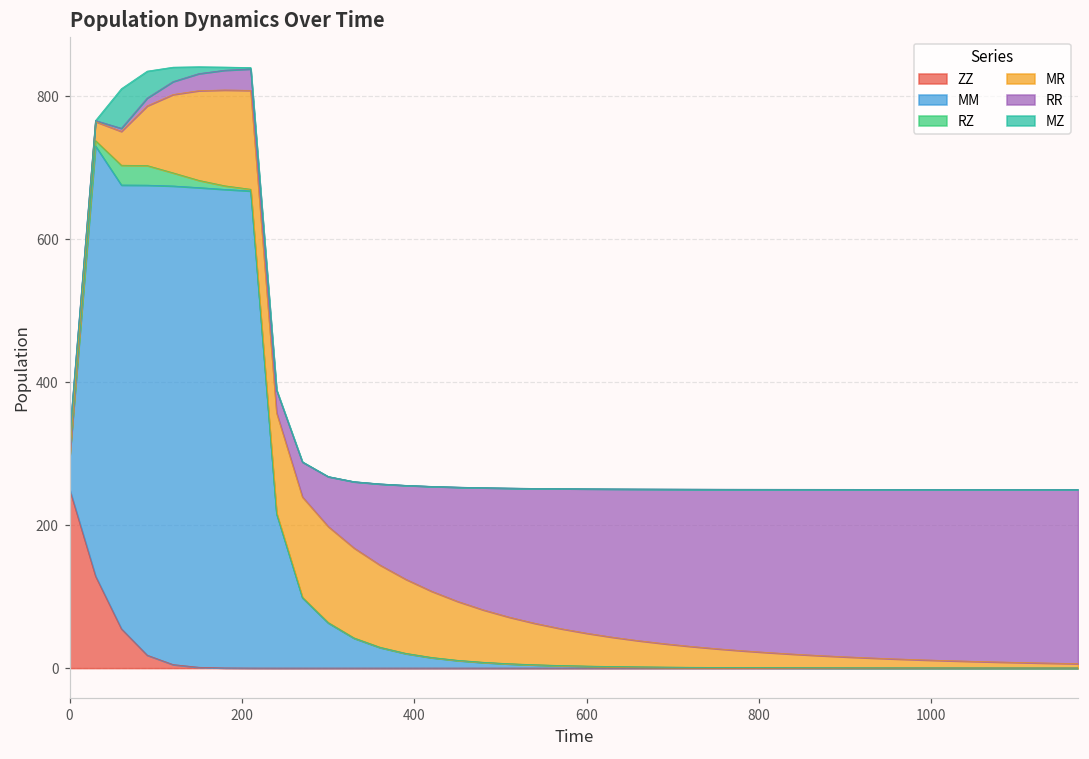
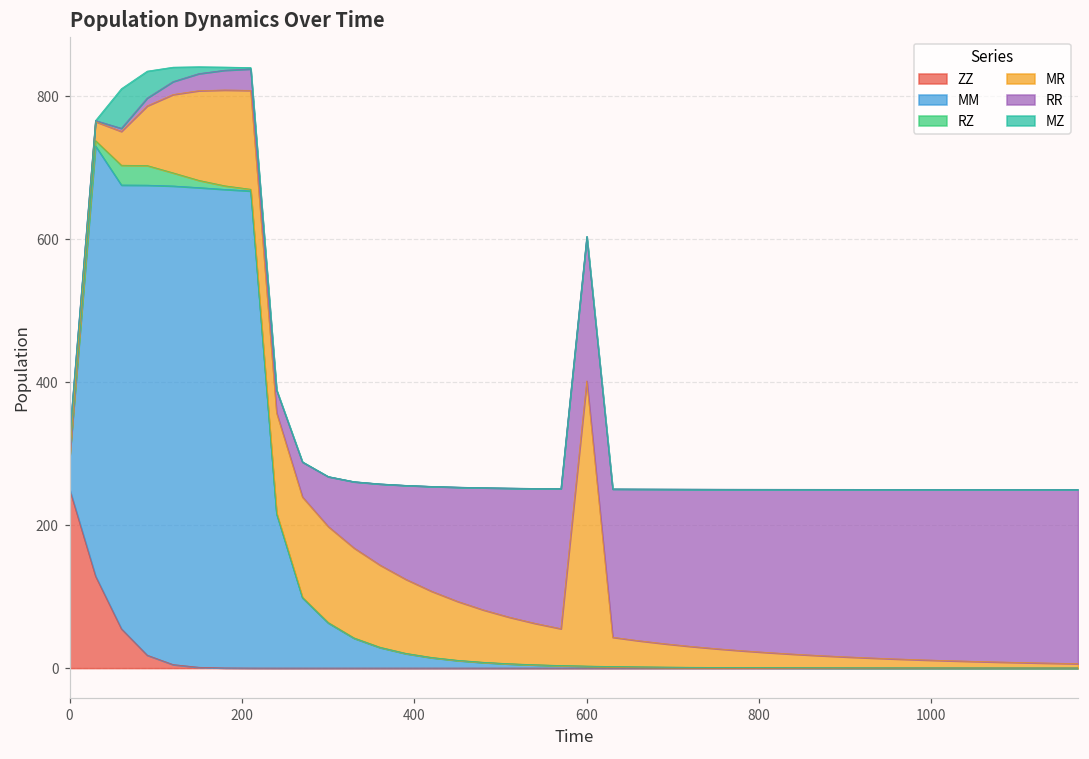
MR, 600: 50 -> 400
